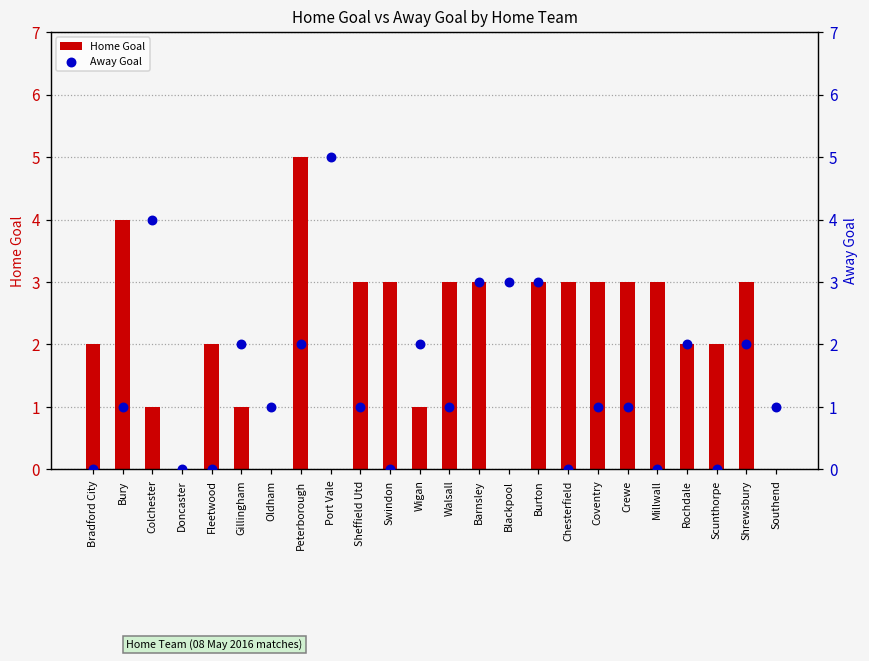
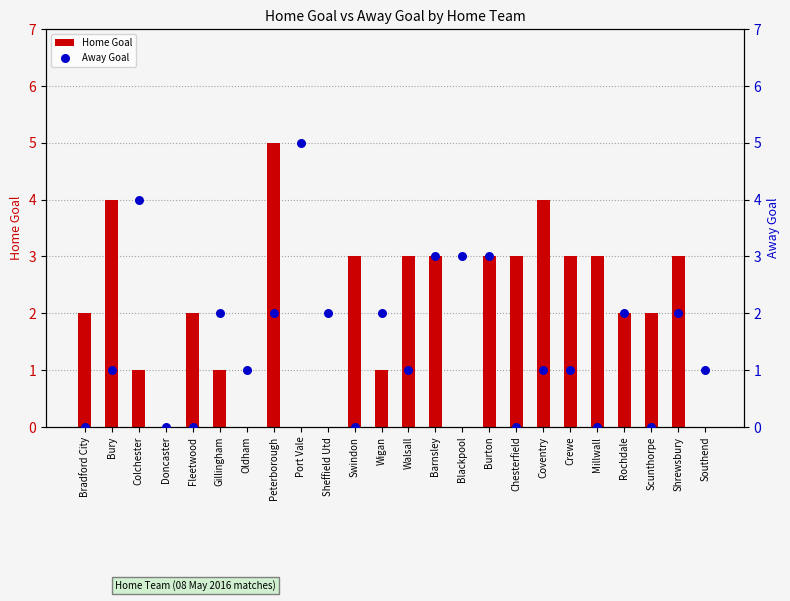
Home Goal, Sheffield Utd: 3 -> 0
Home Goal, Coventry: 3 -> 4
Away Goal, Sheffield Utd: 1 -> 2
